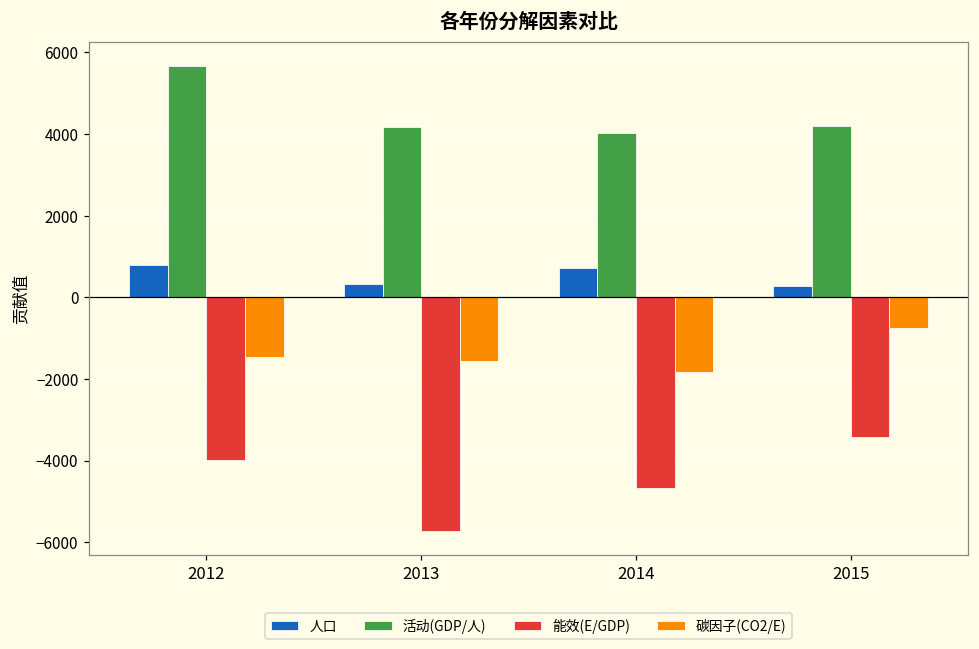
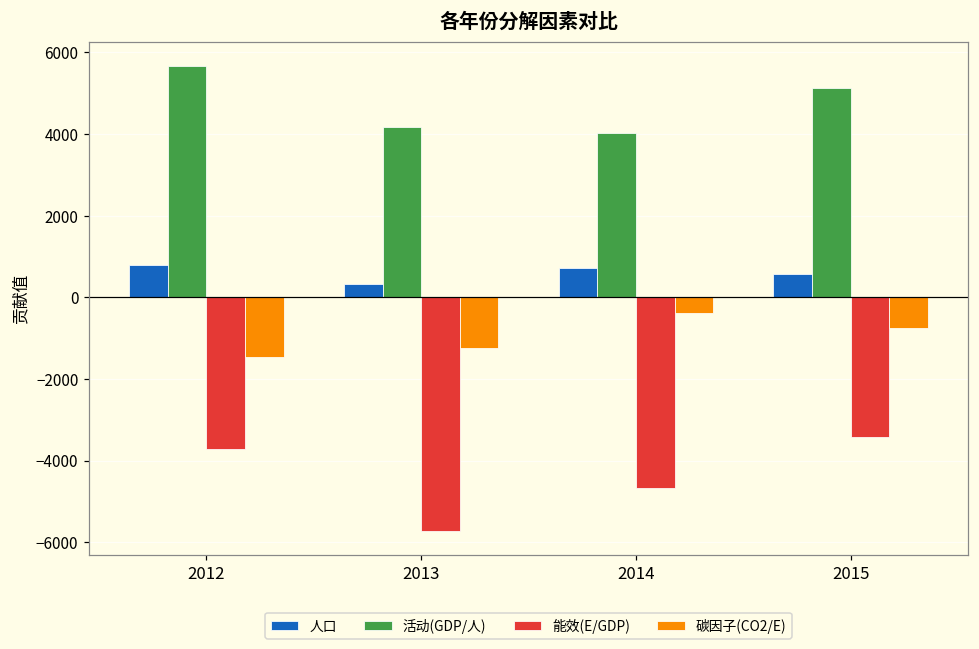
能效(E/GDP), 2012: -4000 -> -3700
碳因子(CO2/E), 2013: -1600 -> -1200
碳因子(CO2/E), 2014: -1800 -> -400
人口, 2015: 300 -> 600
活动(GDP/人), 2015: 4200 -> 5100
